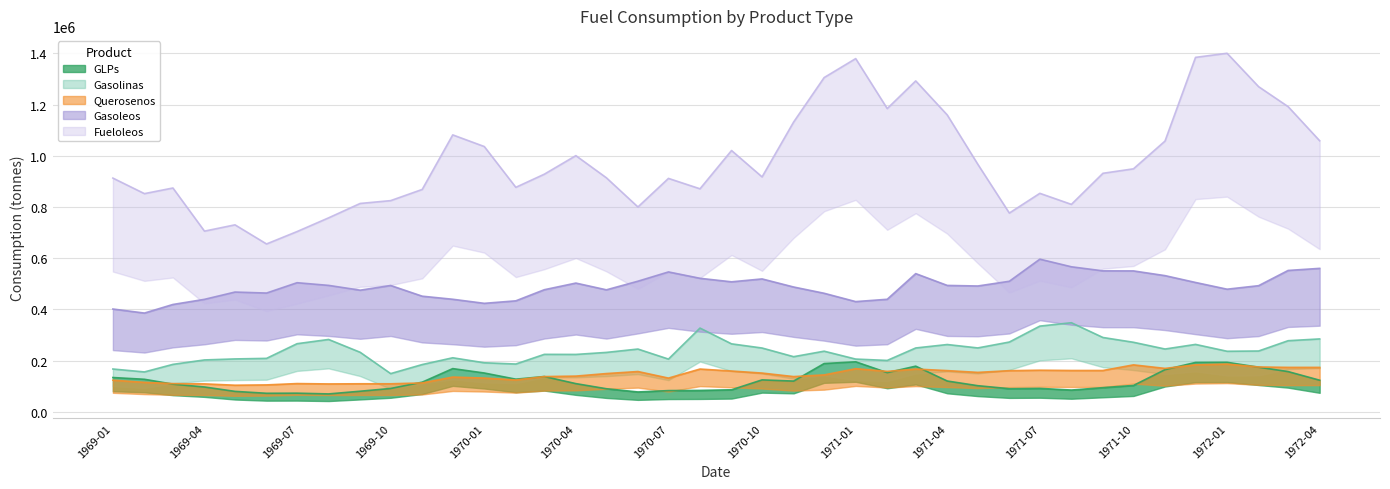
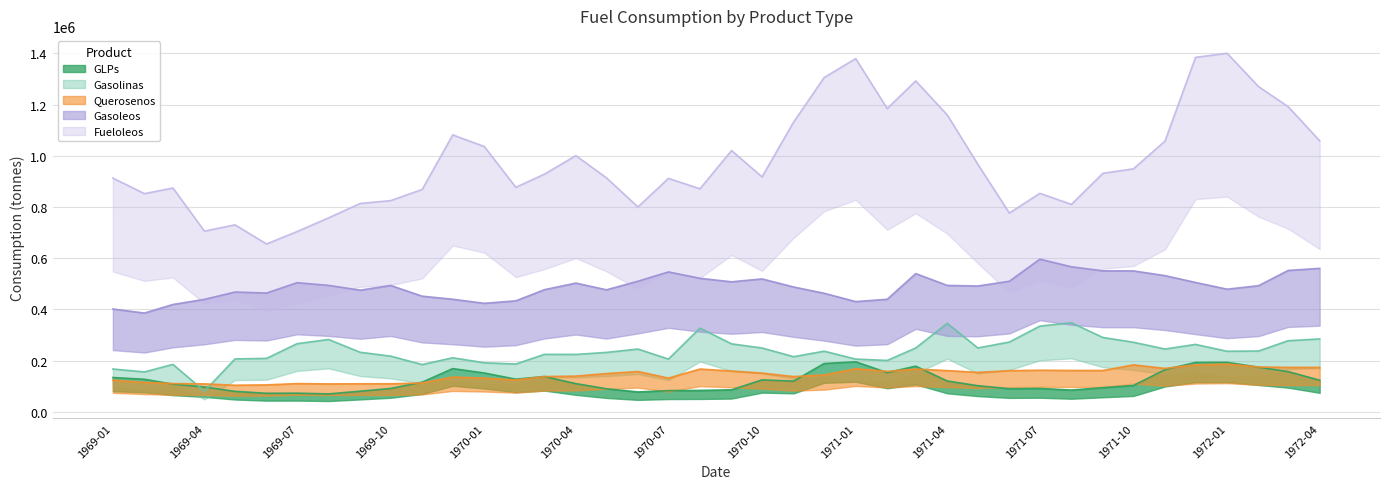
Gasolinas, 1969-04: 200000 -> 80000
Gasolinas, 1969-10: 150000 -> 220000
Gasolinas, 1971-04: 260000 -> 350000
